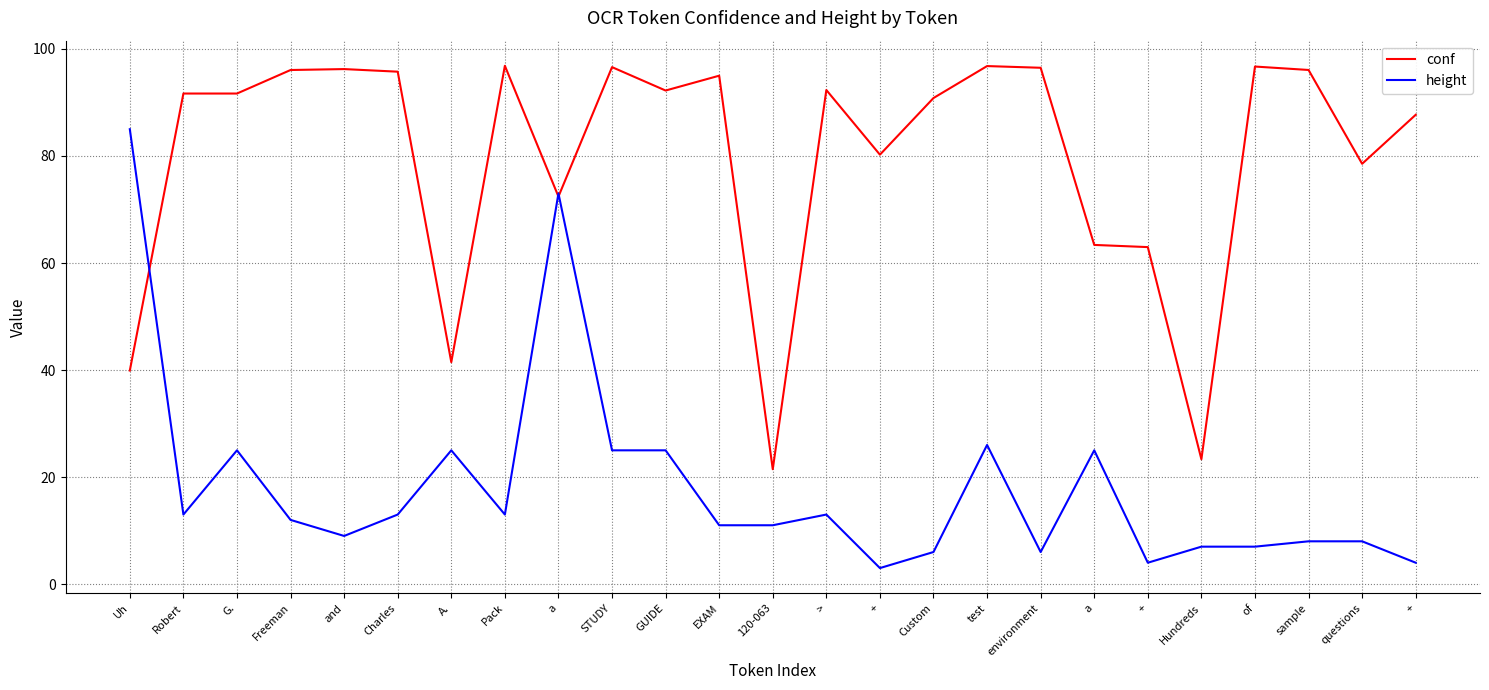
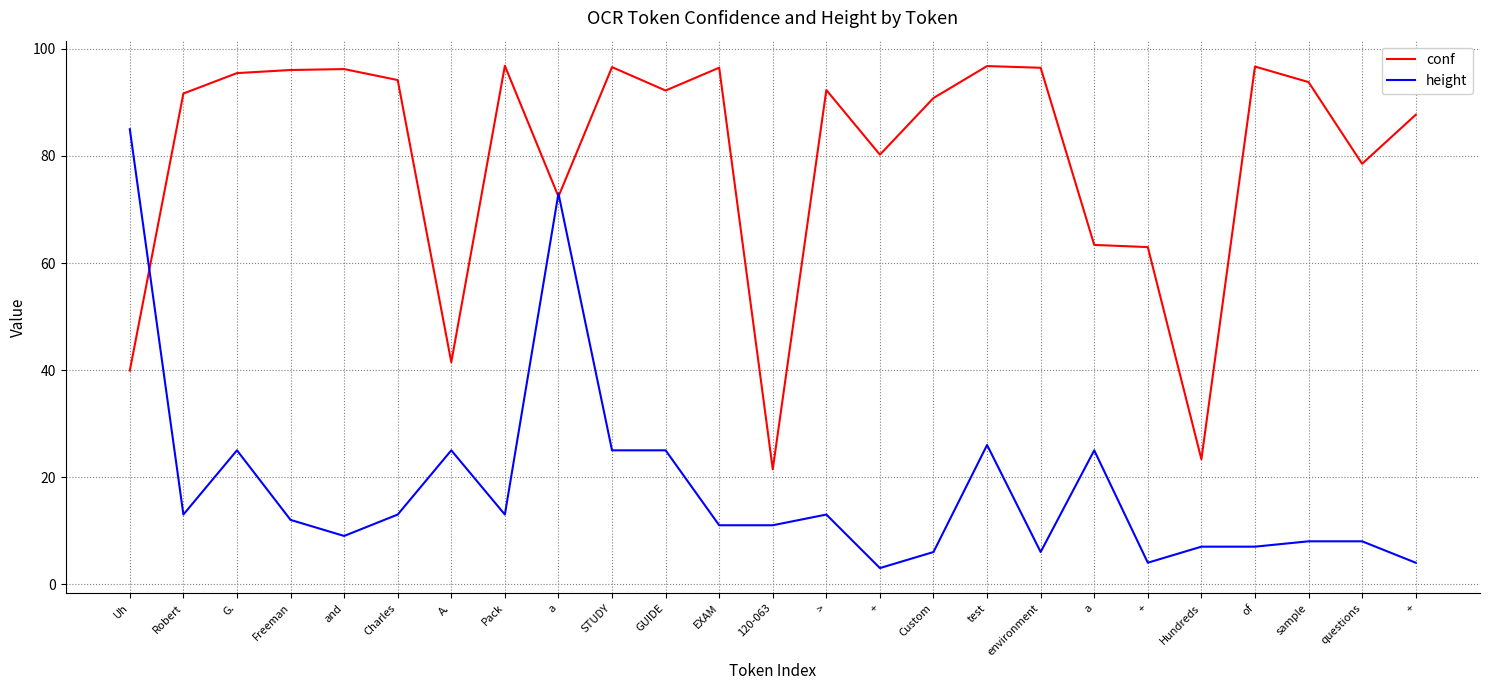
conf, G.: 92 -> 95
conf, Charles: 96 -> 94
conf, EXAM: 95 -> 96
conf, sample: 96 -> 94
